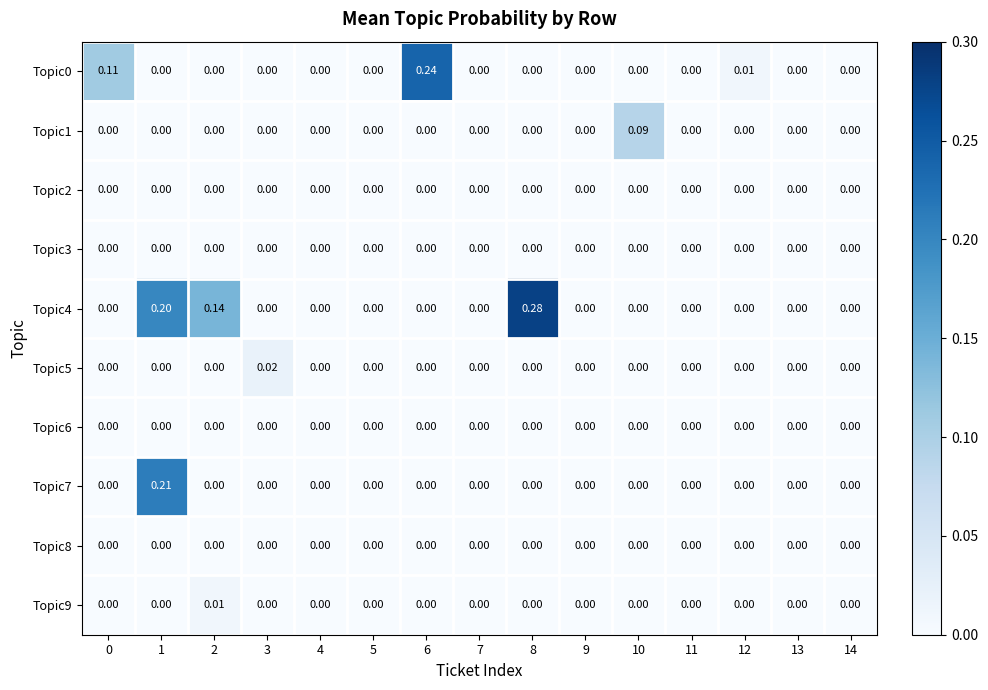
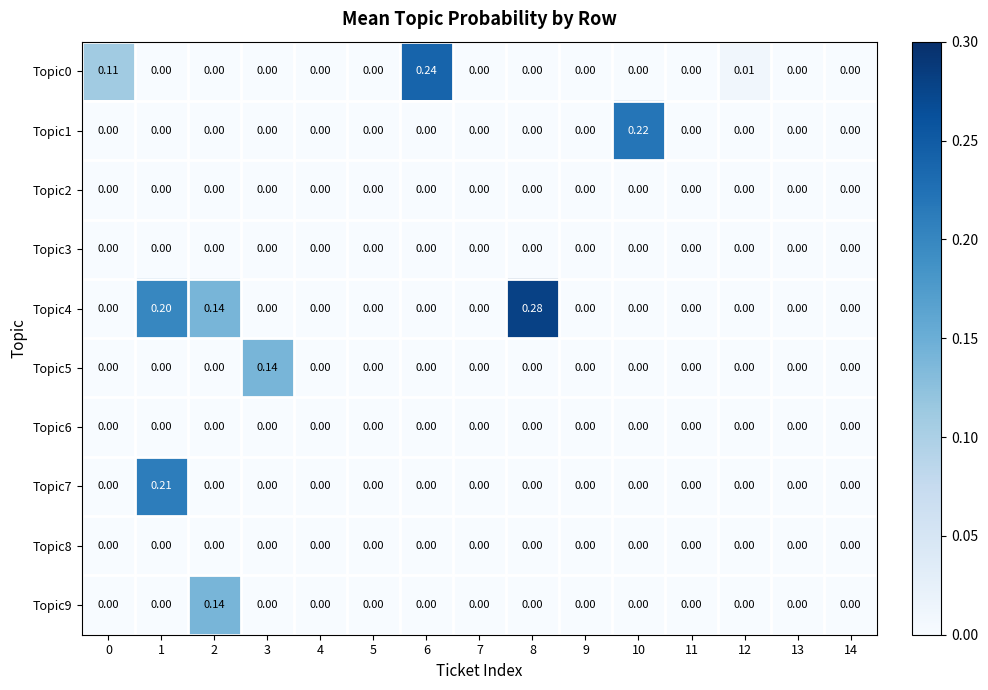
Topic1, 10: 0.09 -> 0.22
Topic5, 3: 0.02 -> 0.14
Topic9, 2: 0.01 -> 0.14
